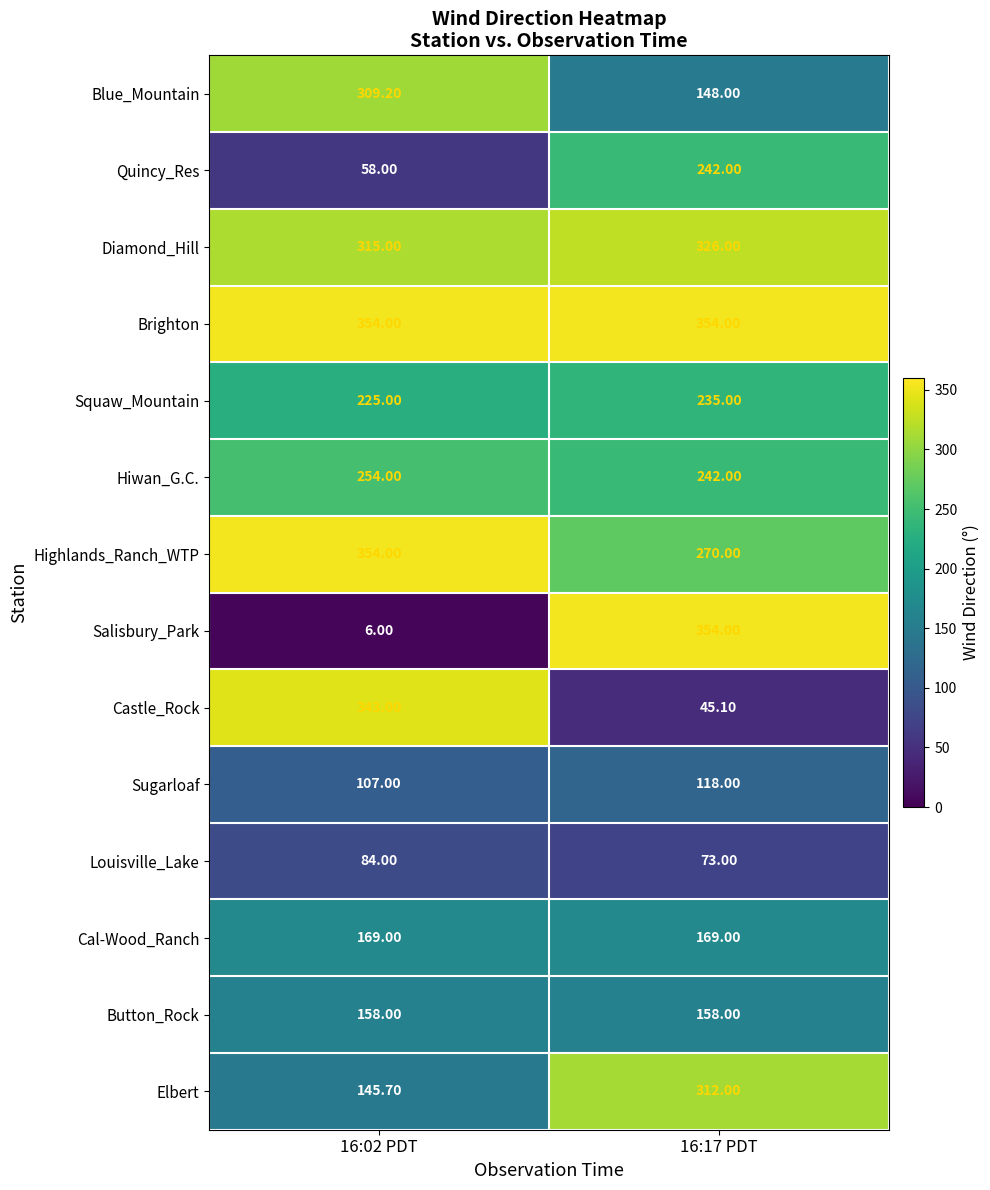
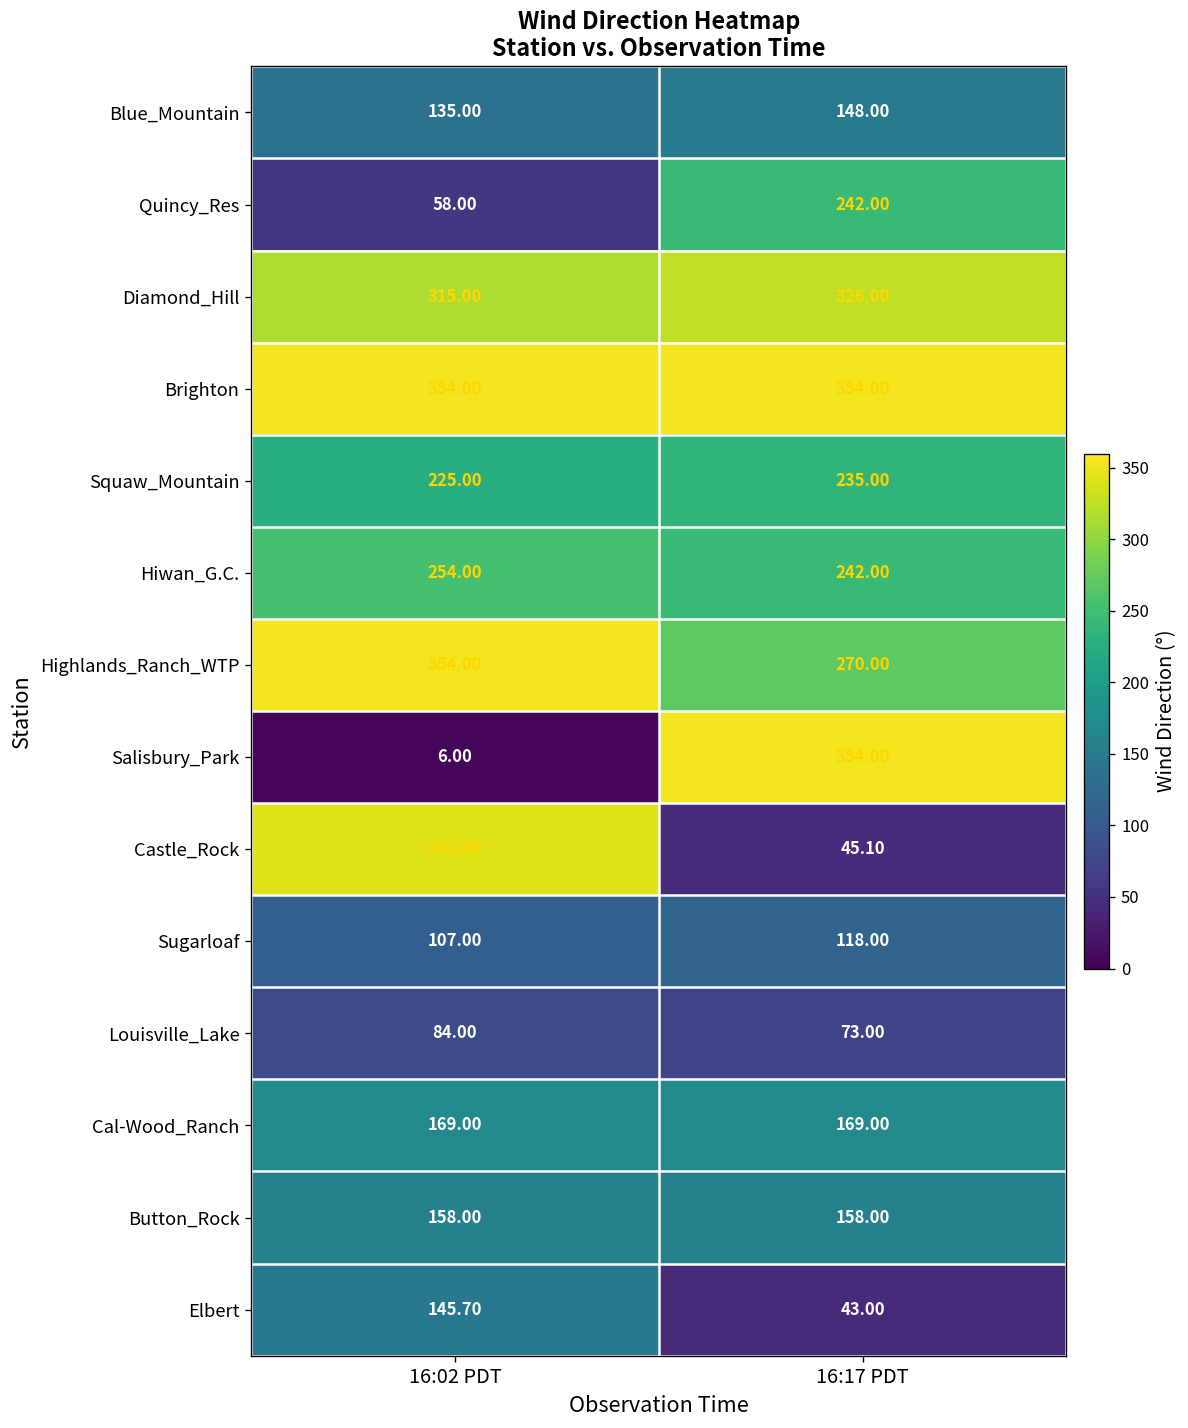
Blue_Mountain, 16:02 PDT: 309.20 -> 135.00
Elbert, 16:17 PDT: 312.00 -> 43.00
